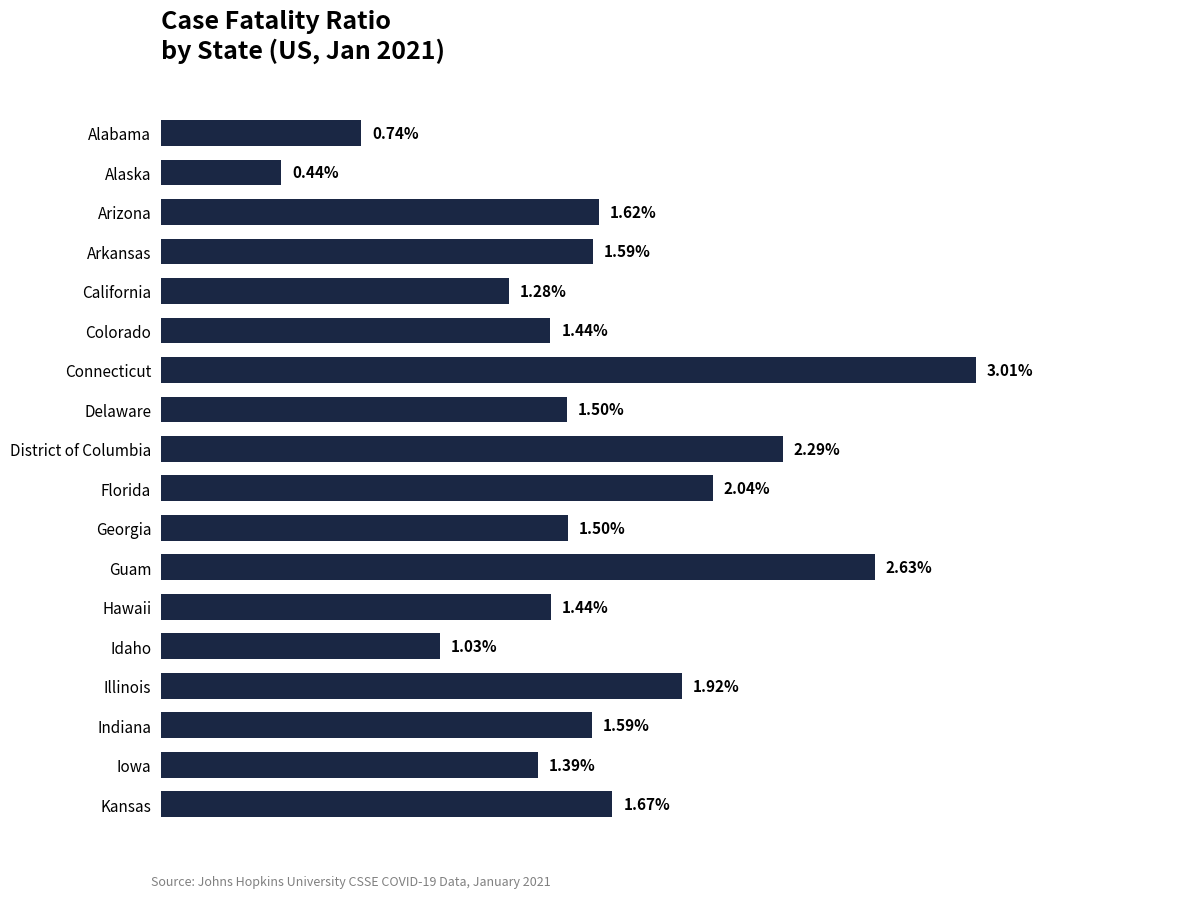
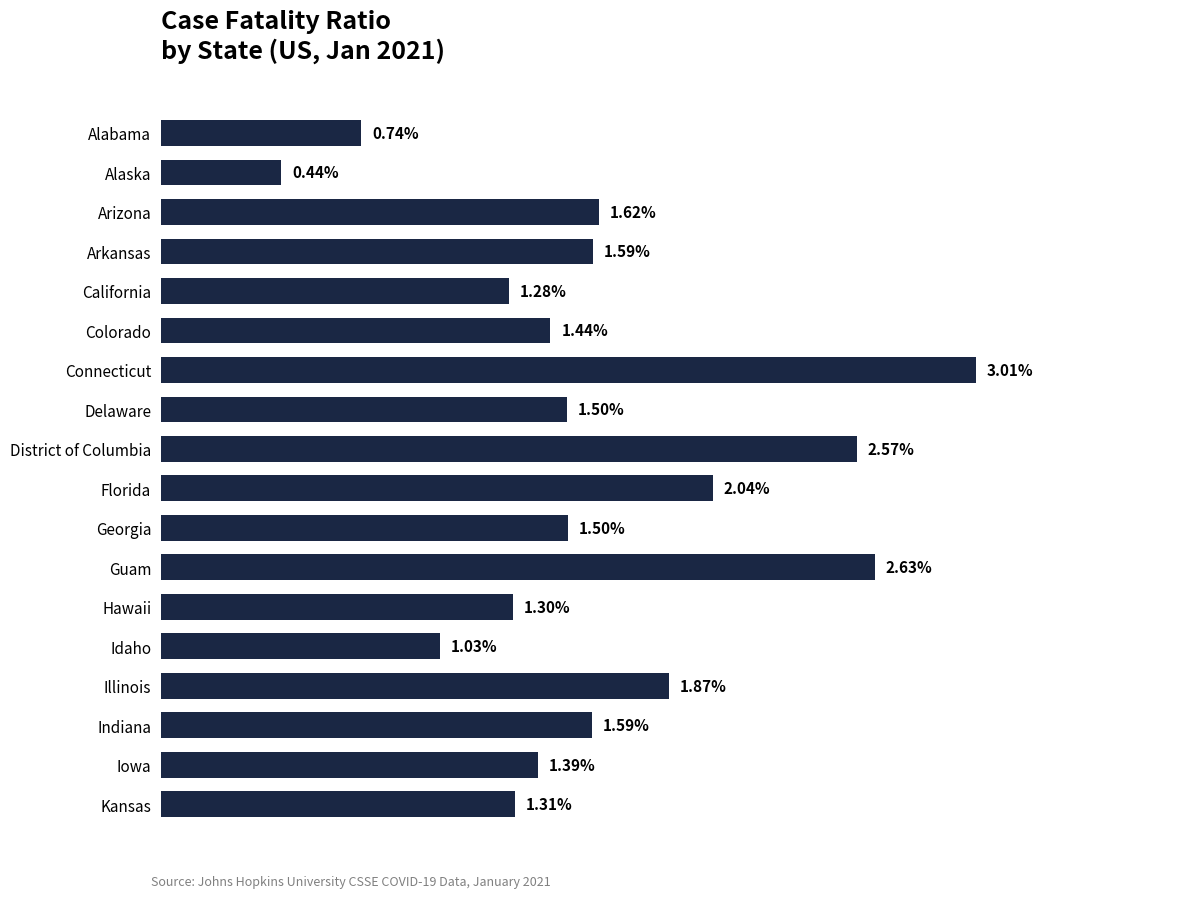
District of Columbia: 2.29% -> 2.57%
Hawaii: 1.44% -> 1.30%
Illinois: 1.92% -> 1.87%
Kansas: 1.67% -> 1.31%
